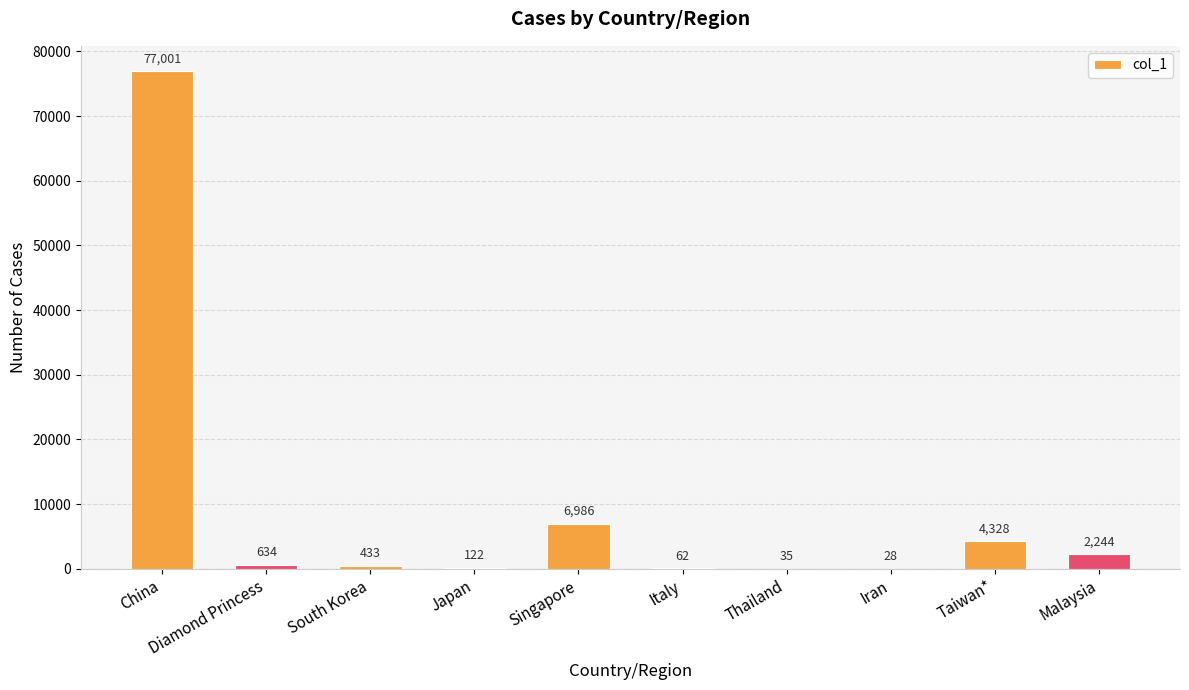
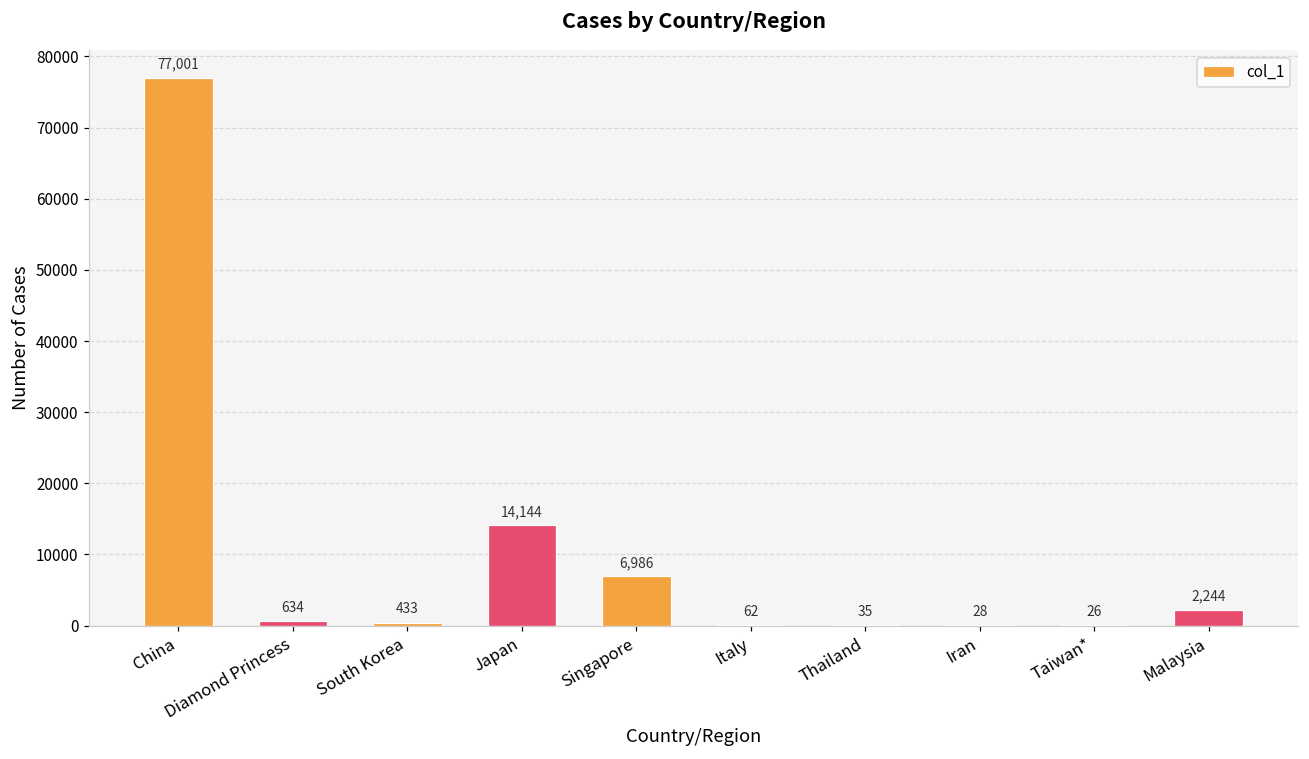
Japan: 122 -> 14,144
Taiwan*: 4,328 -> 26
